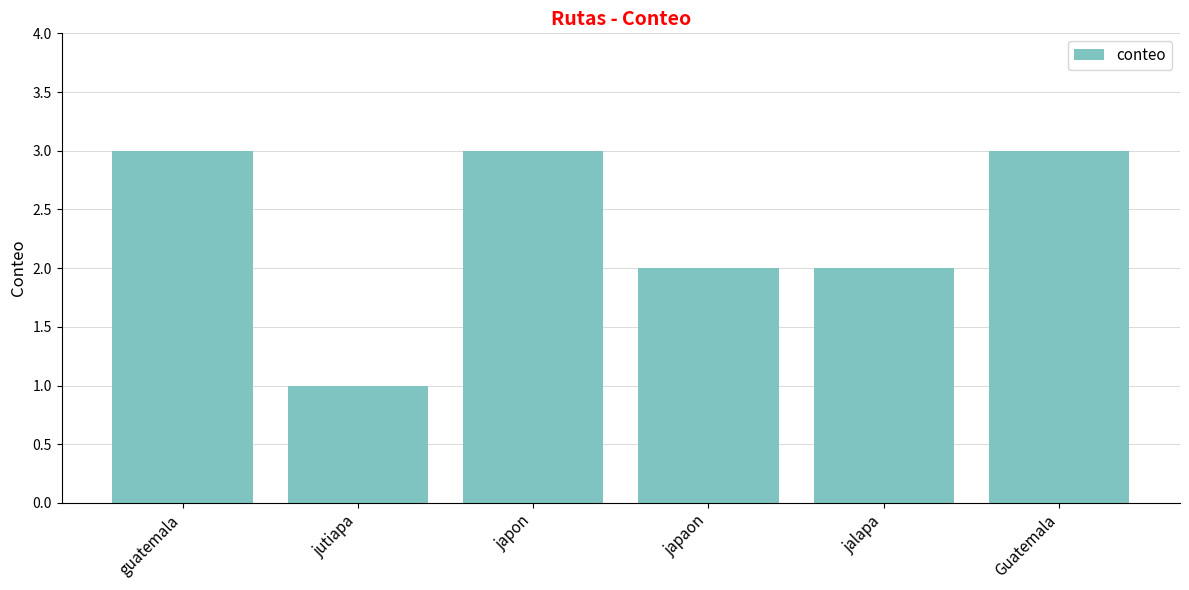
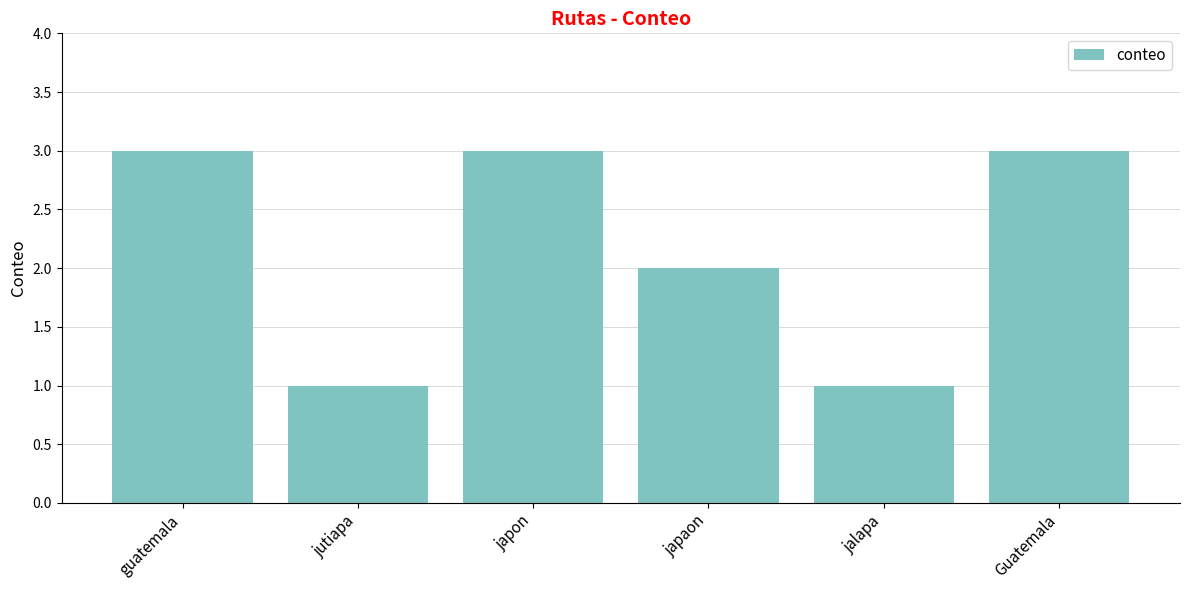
jalapa: 2 -> 1
